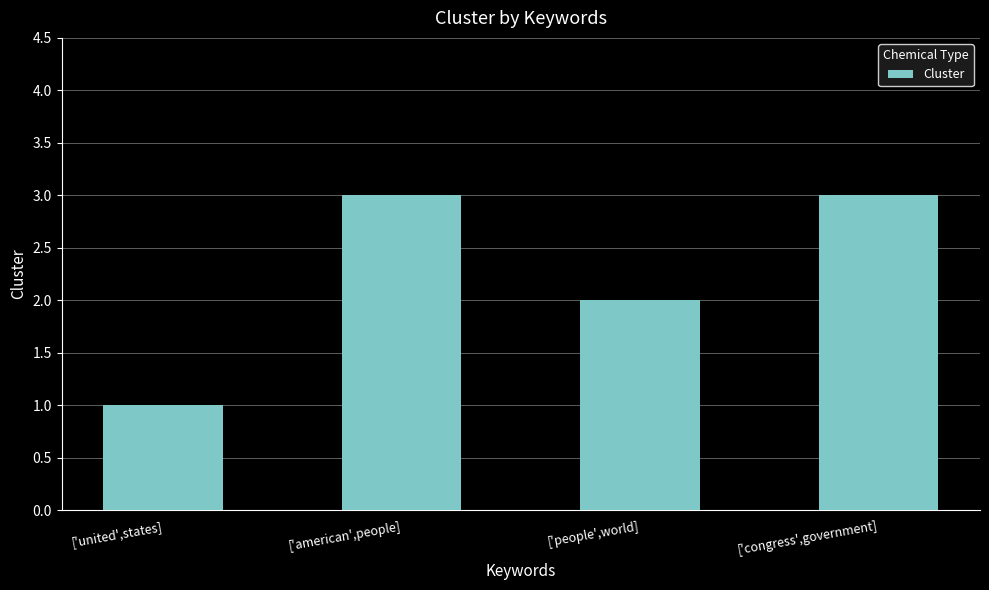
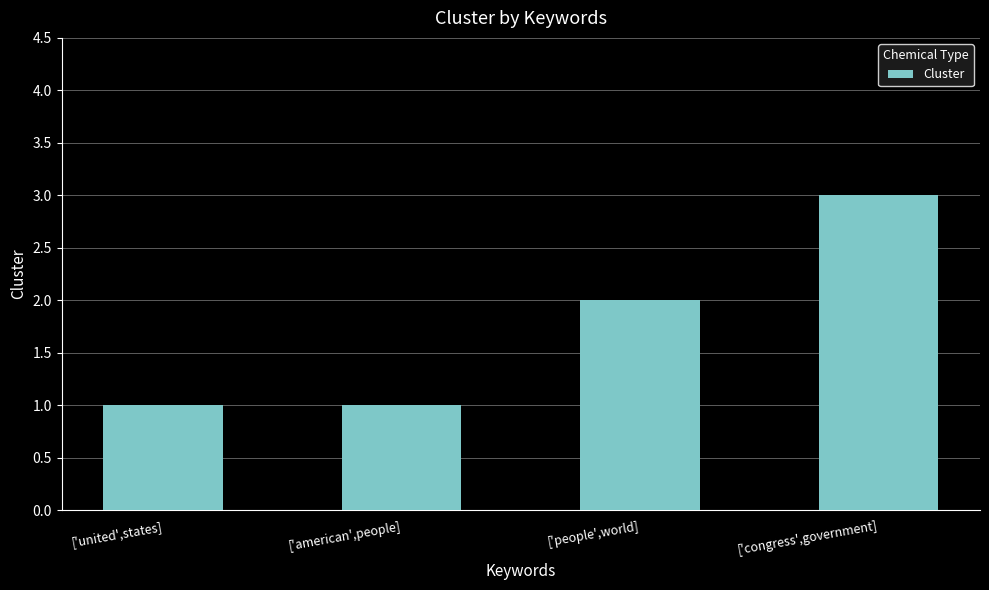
['american',people]: 3 -> 1
